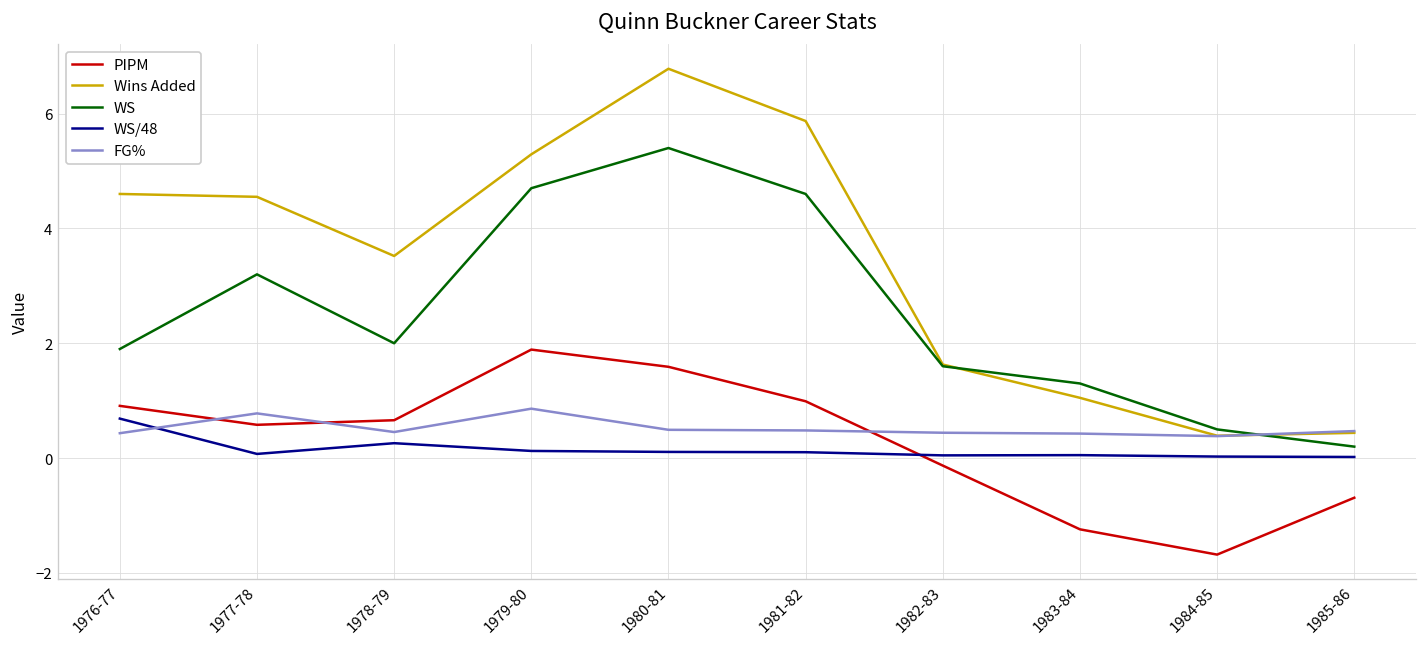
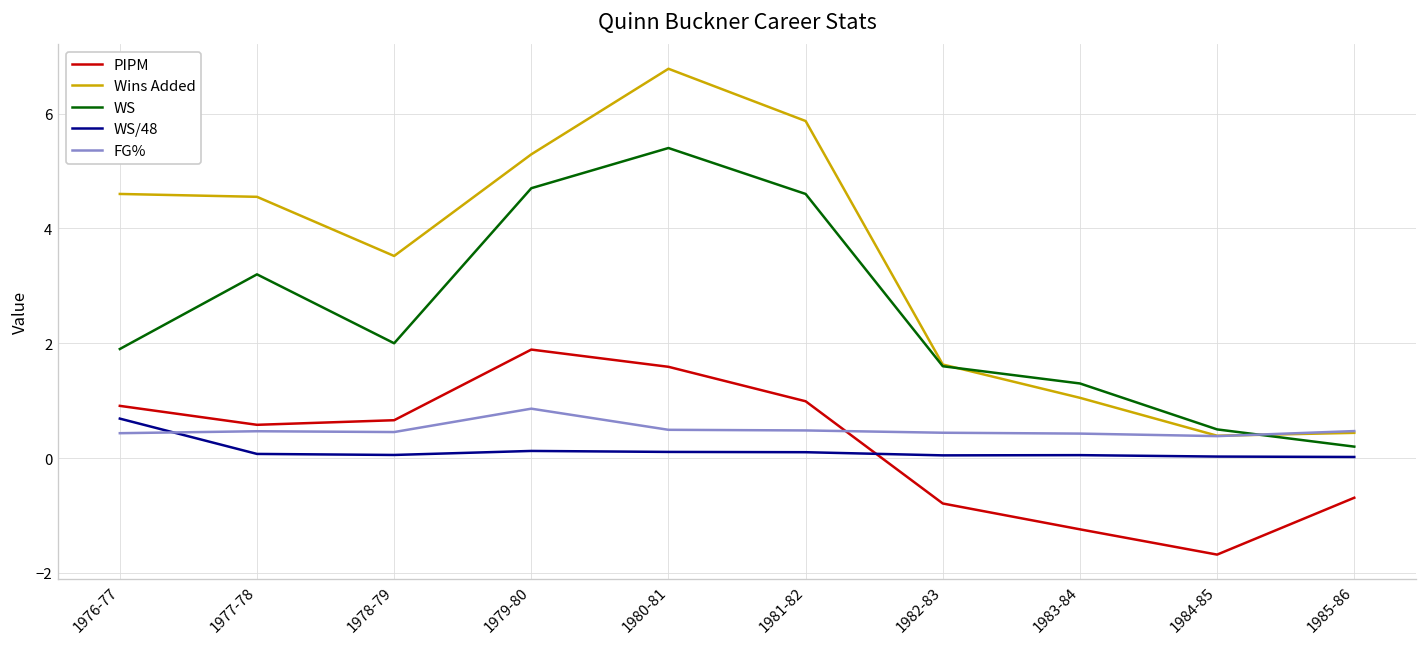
FG%, 1977-78: 0.8 -> 0.5
WS/48, 1978-79: 0.3 -> 0.1
PIPM, 1982-83: -0.1 -> -0.8
